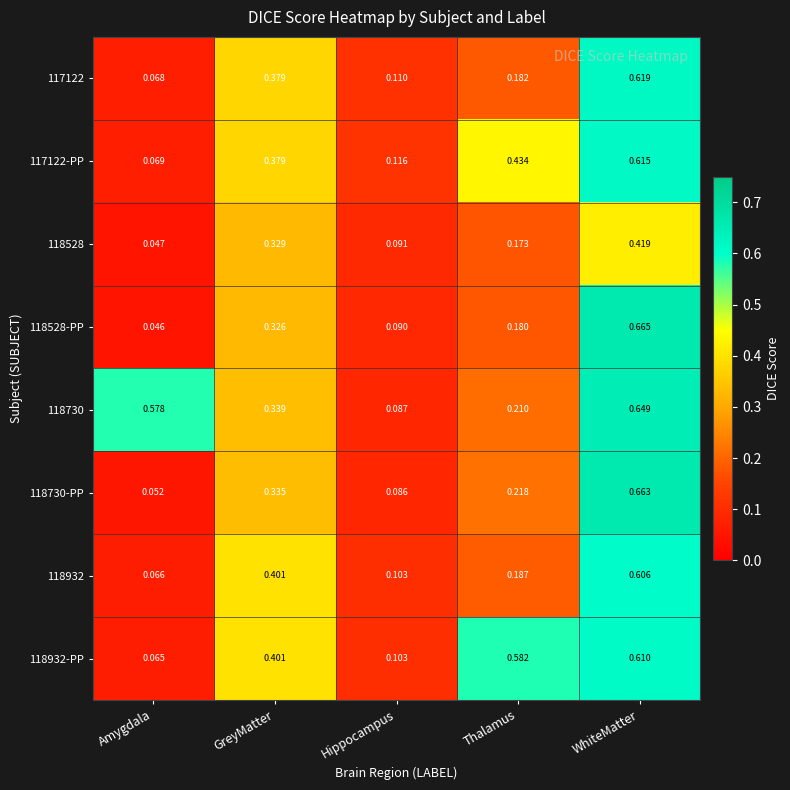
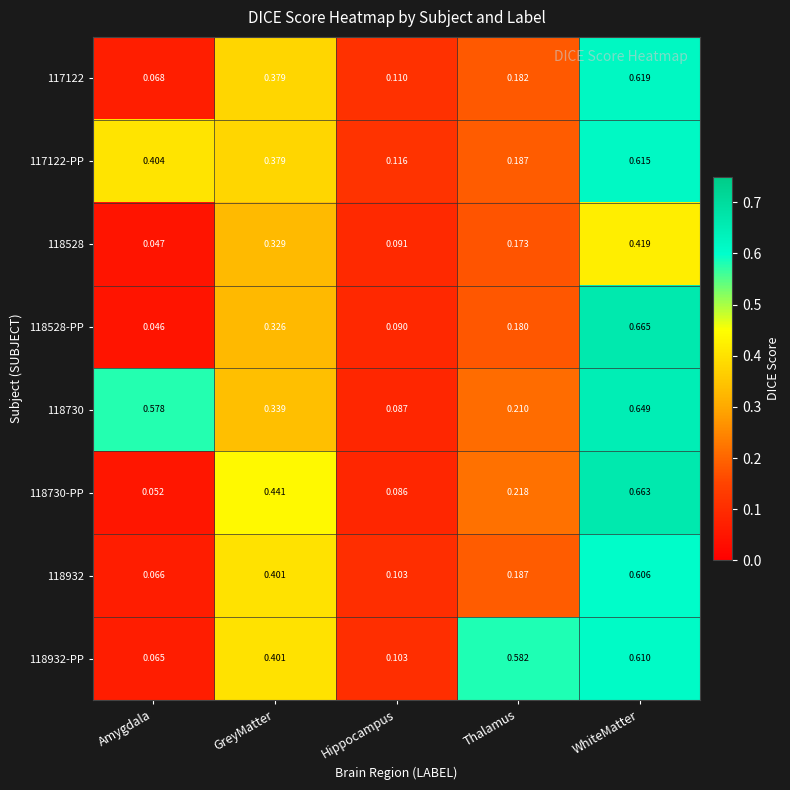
117122-PP, Amygdala: 0.069 -> 0.404
117122-PP, Thalamus: 0.434 -> 0.187
118730-PP, GreyMatter: 0.335 -> 0.441
